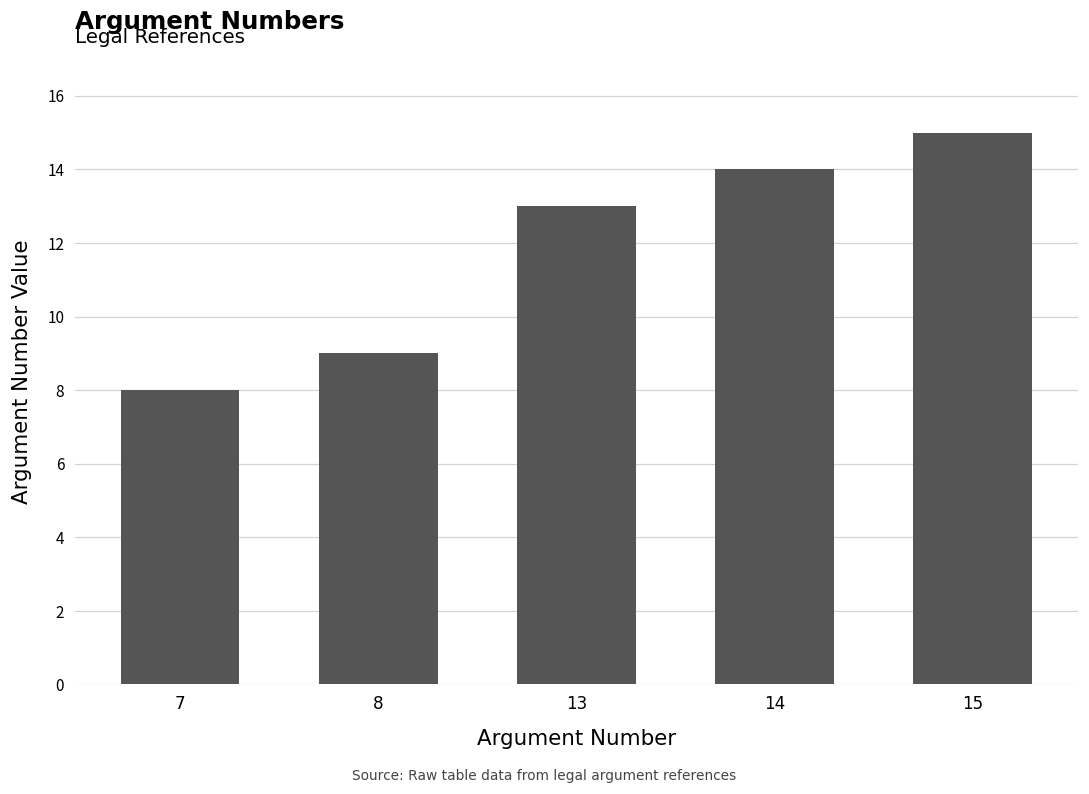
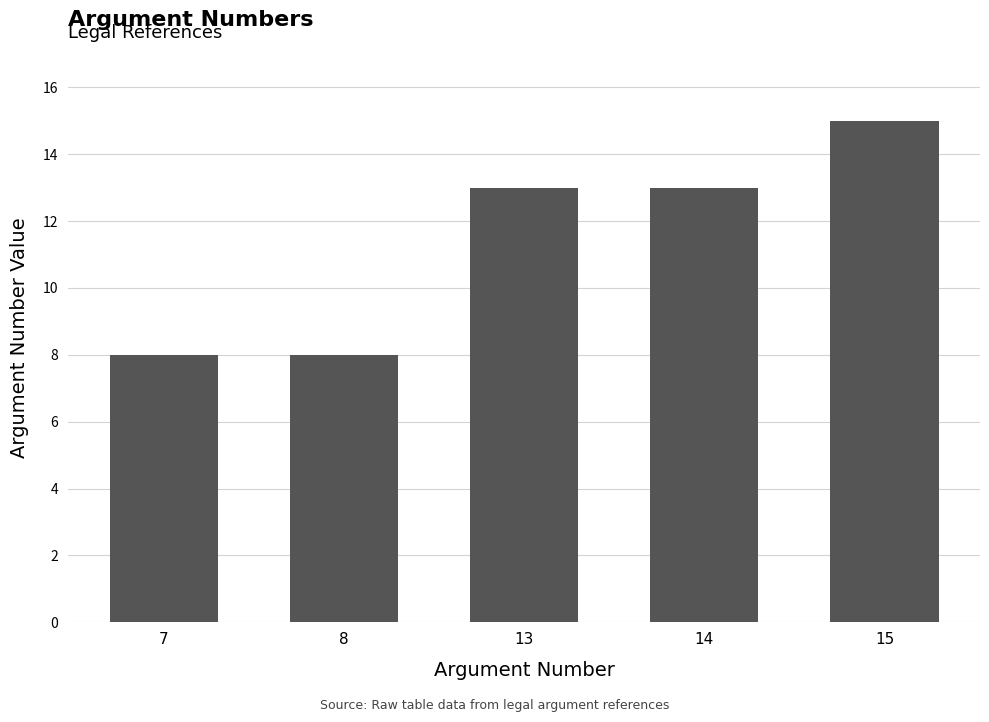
8: 9 -> 8
14: 14 -> 13
